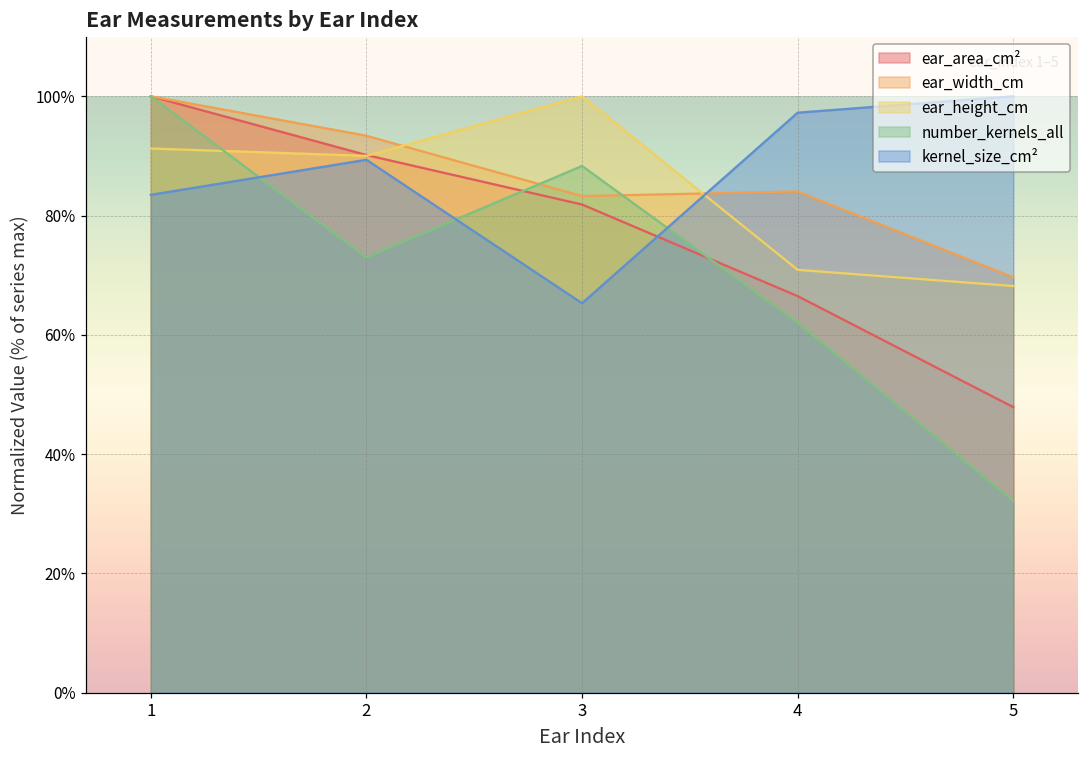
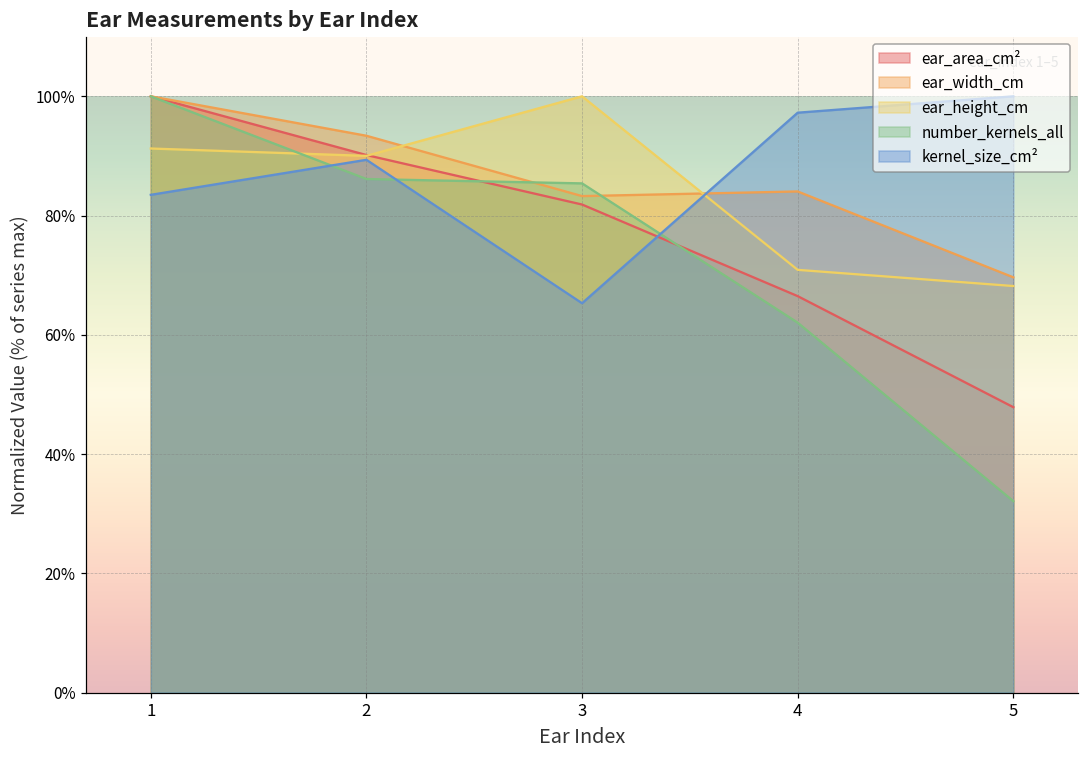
number_kernels_all, 2: 73% -> 86%
number_kernels_all, 3: 88% -> 85%
